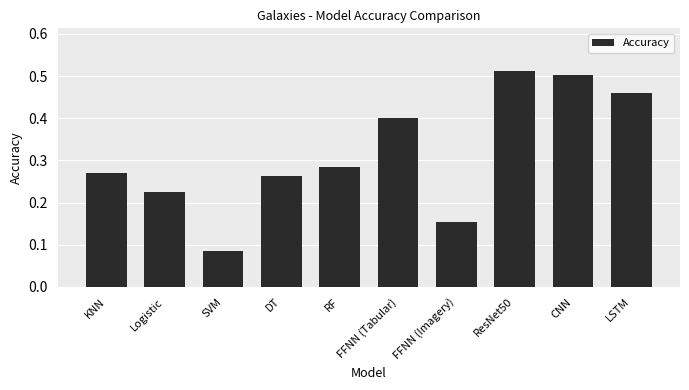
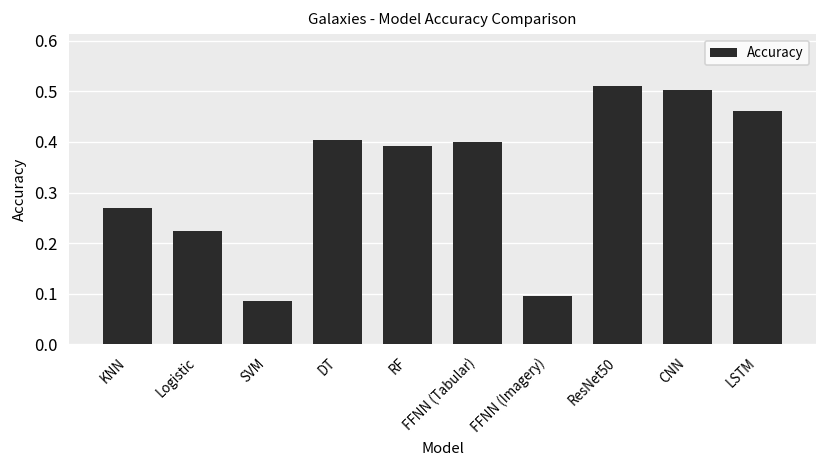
DT: 0.26 -> 0.40
RF: 0.28 -> 0.39
FFNN (Imagery): 0.15 -> 0.10
